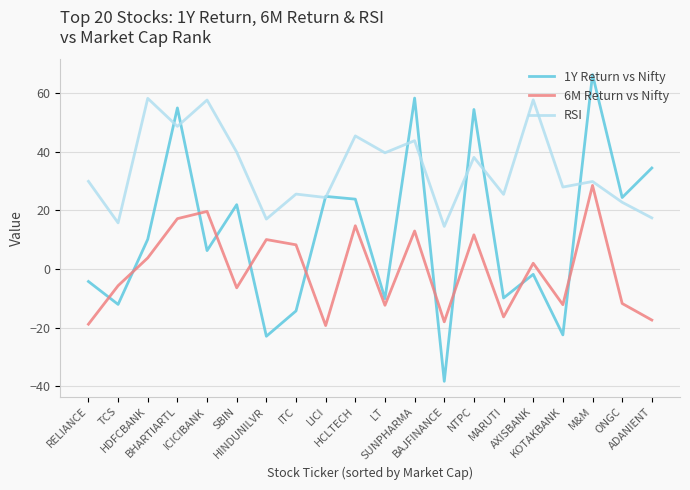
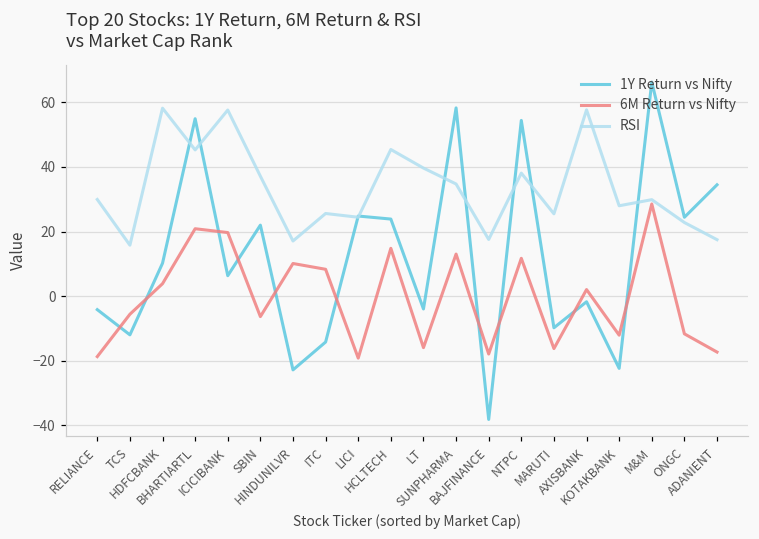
6M Return vs Nifty, BHARTIARTL: 17 -> 21
RSI, BHARTIARTL: 49 -> 45
RSI, SBIN: 40 -> 37
1Y Return vs Nifty, LT: -10 -> -4
6M Return vs Nifty, LT: -12 -> -16
RSI, SUNPHARMA: 44 -> 35
RSI, BAJFINANCE: 15 -> 18
